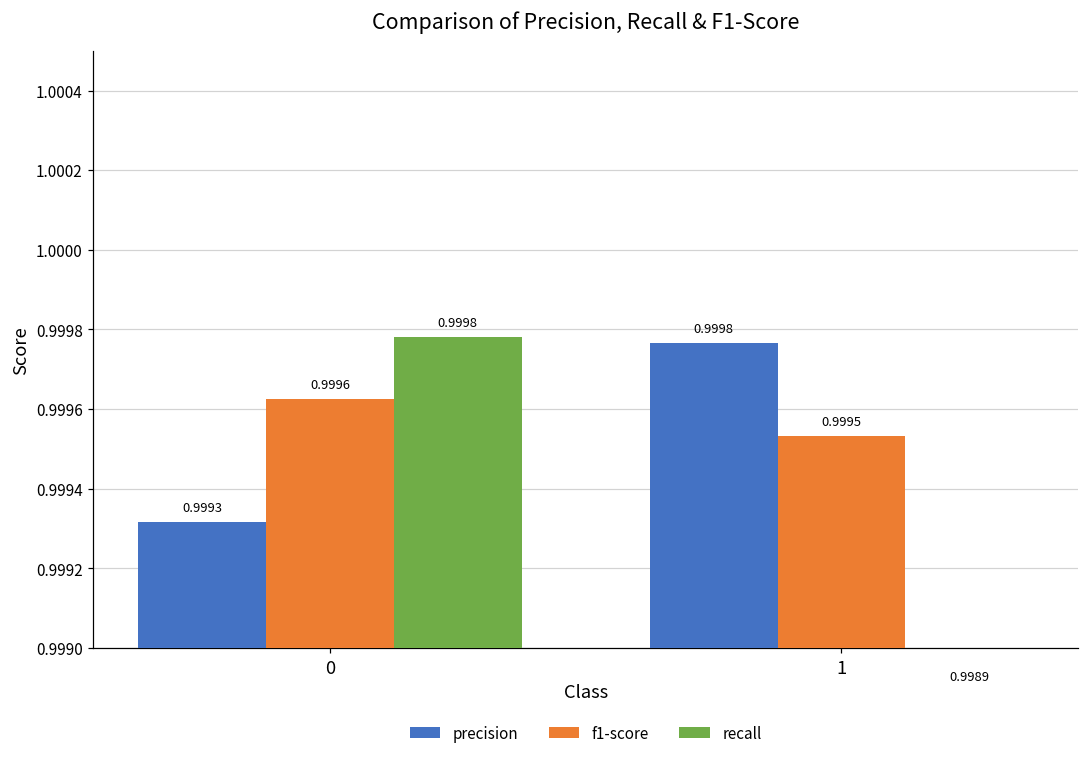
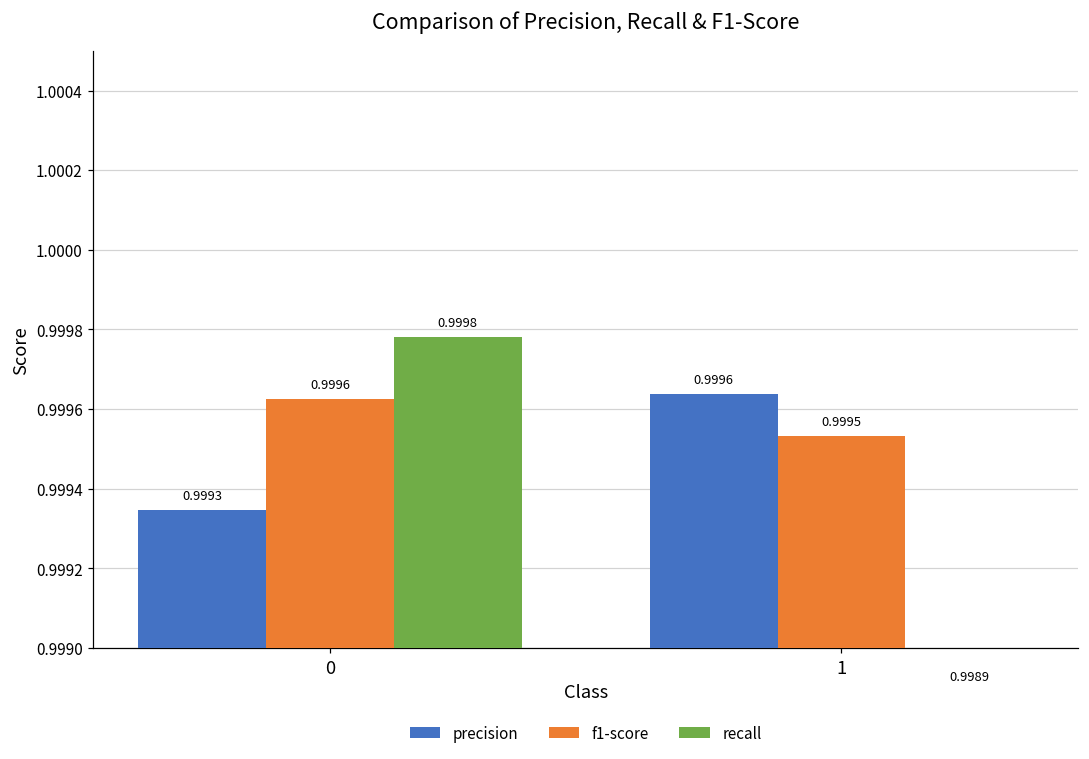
precision, 0: 0.99932 -> 0.99935
precision, 1: 0.9998 -> 0.9996
